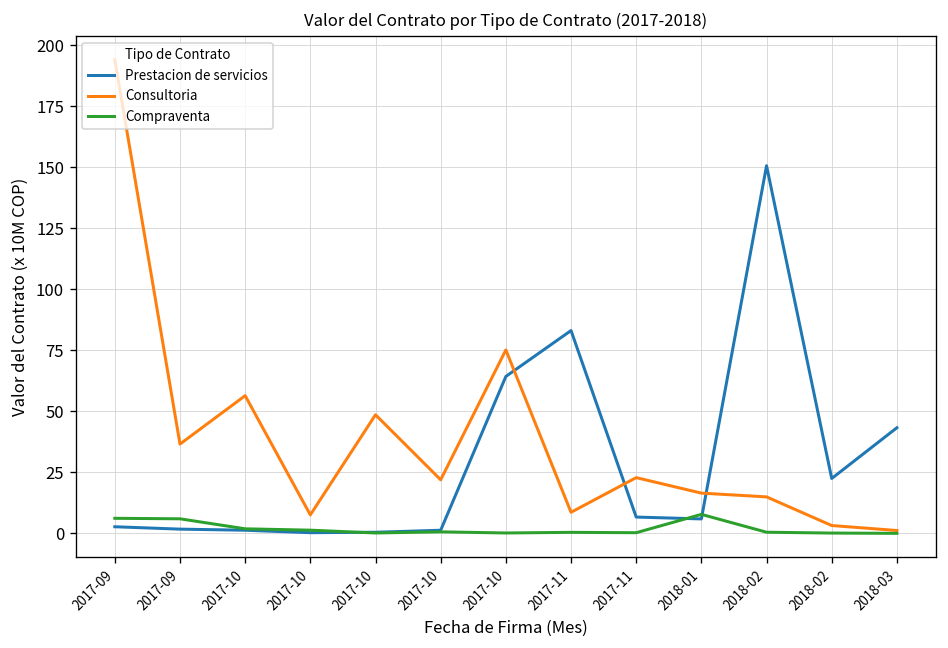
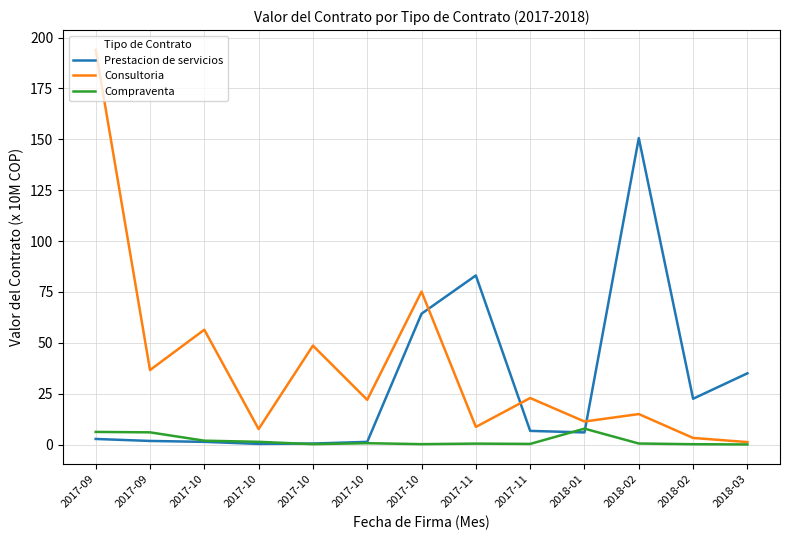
Consultoria, 2018-01: 17 -> 11
Prestacion de servicios, 2018-03: 43 -> 35
